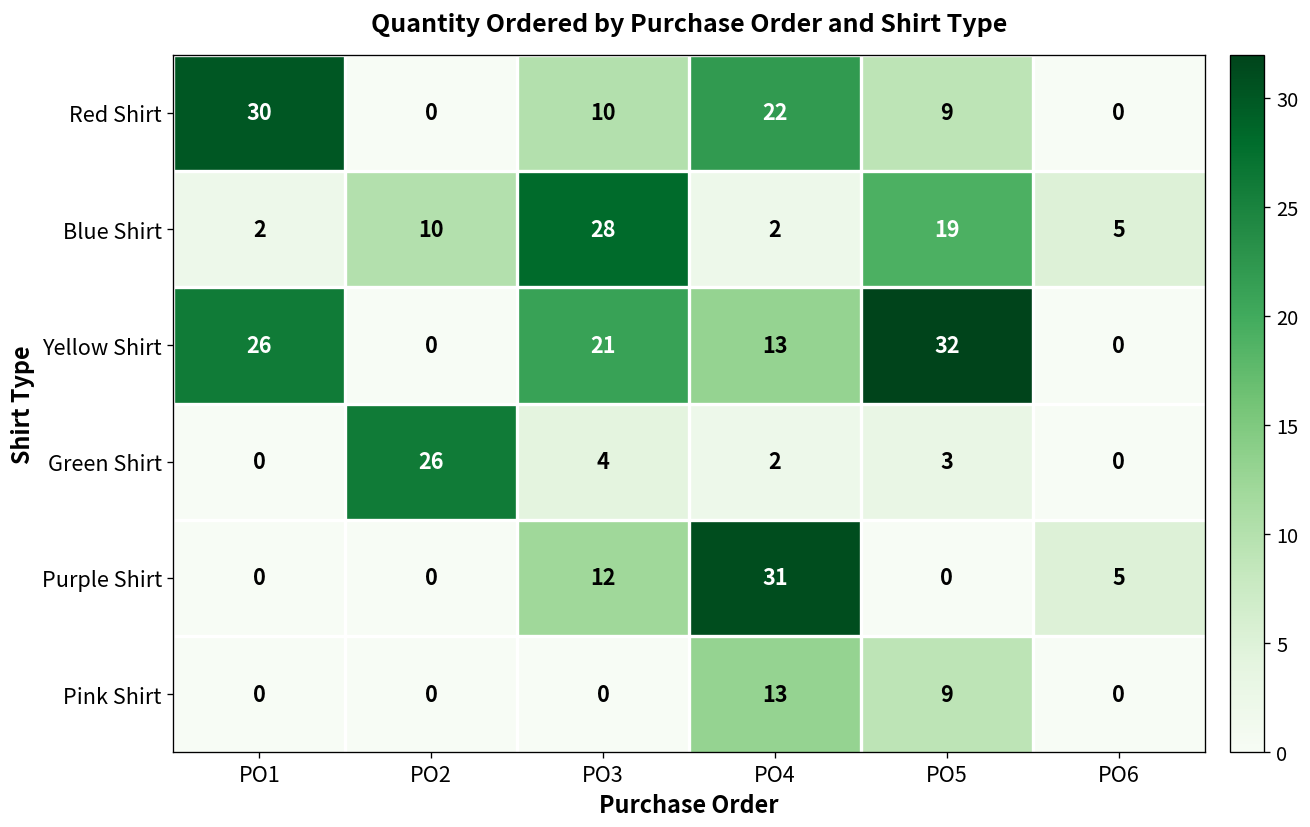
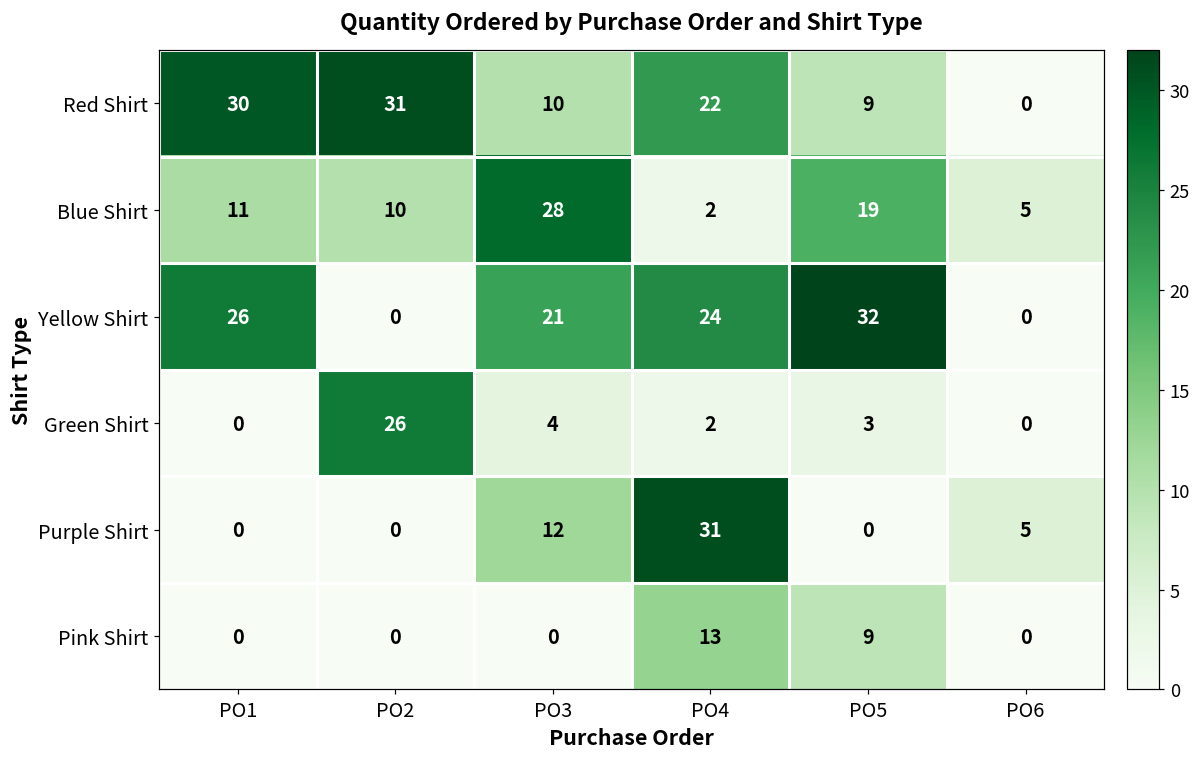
Red Shirt, PO2: 0 -> 31
Blue Shirt, PO1: 2 -> 11
Yellow Shirt, PO4: 13 -> 24
